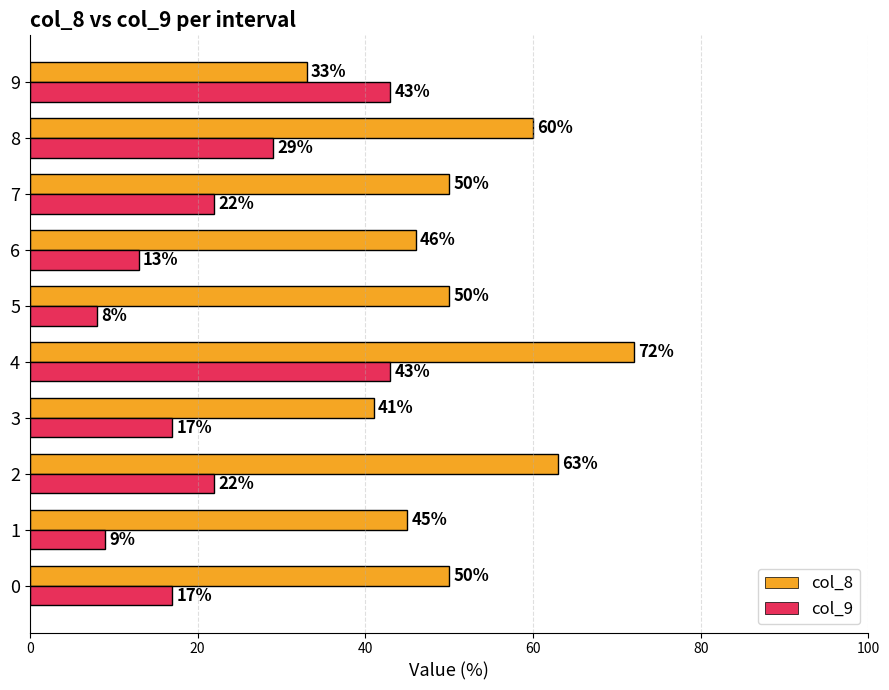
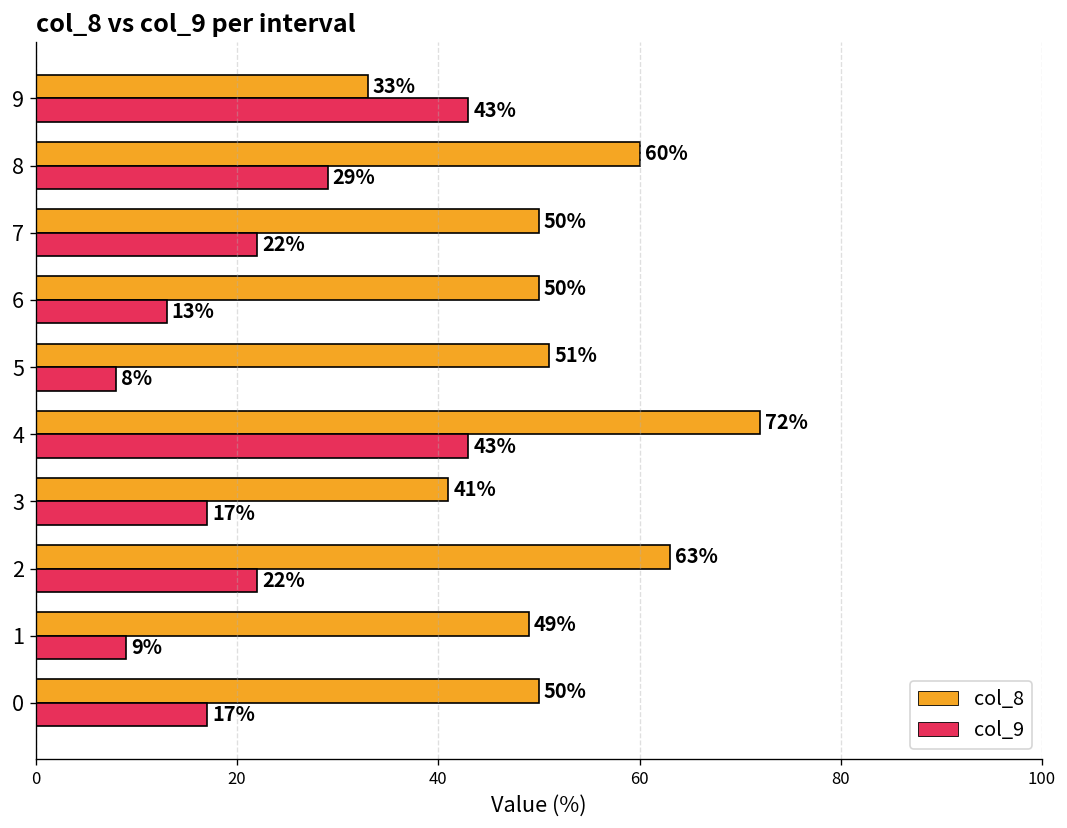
col_8, 6: 46% -> 50%
col_8, 5: 50% -> 51%
col_8, 1: 45% -> 49%
